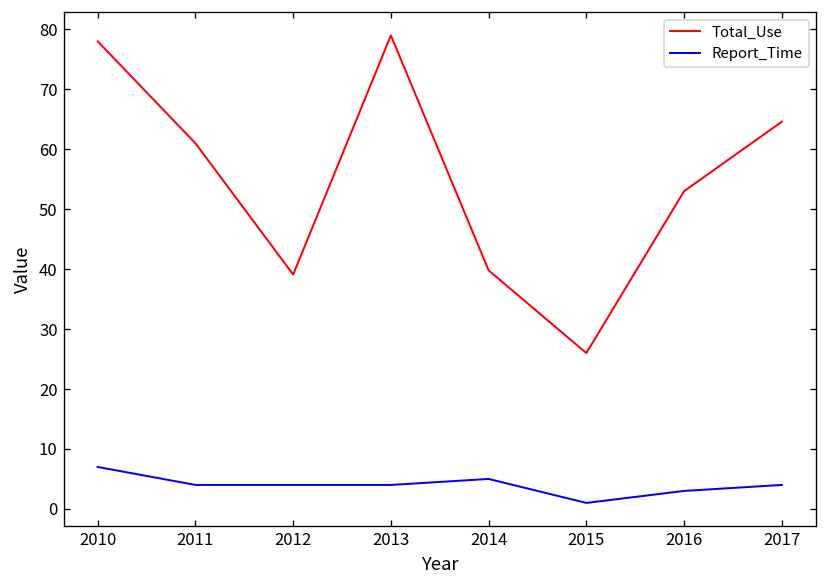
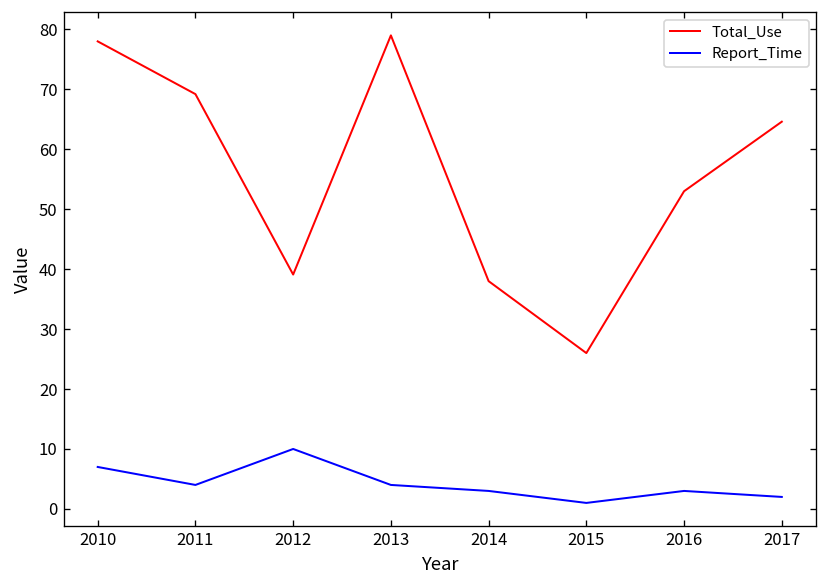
Total_Use, 2011: 61 -> 69
Report_Time, 2012: 4 -> 10
Total_Use, 2014: 40 -> 38
Report_Time, 2014: 5 -> 3
Report_Time, 2017: 4 -> 2
